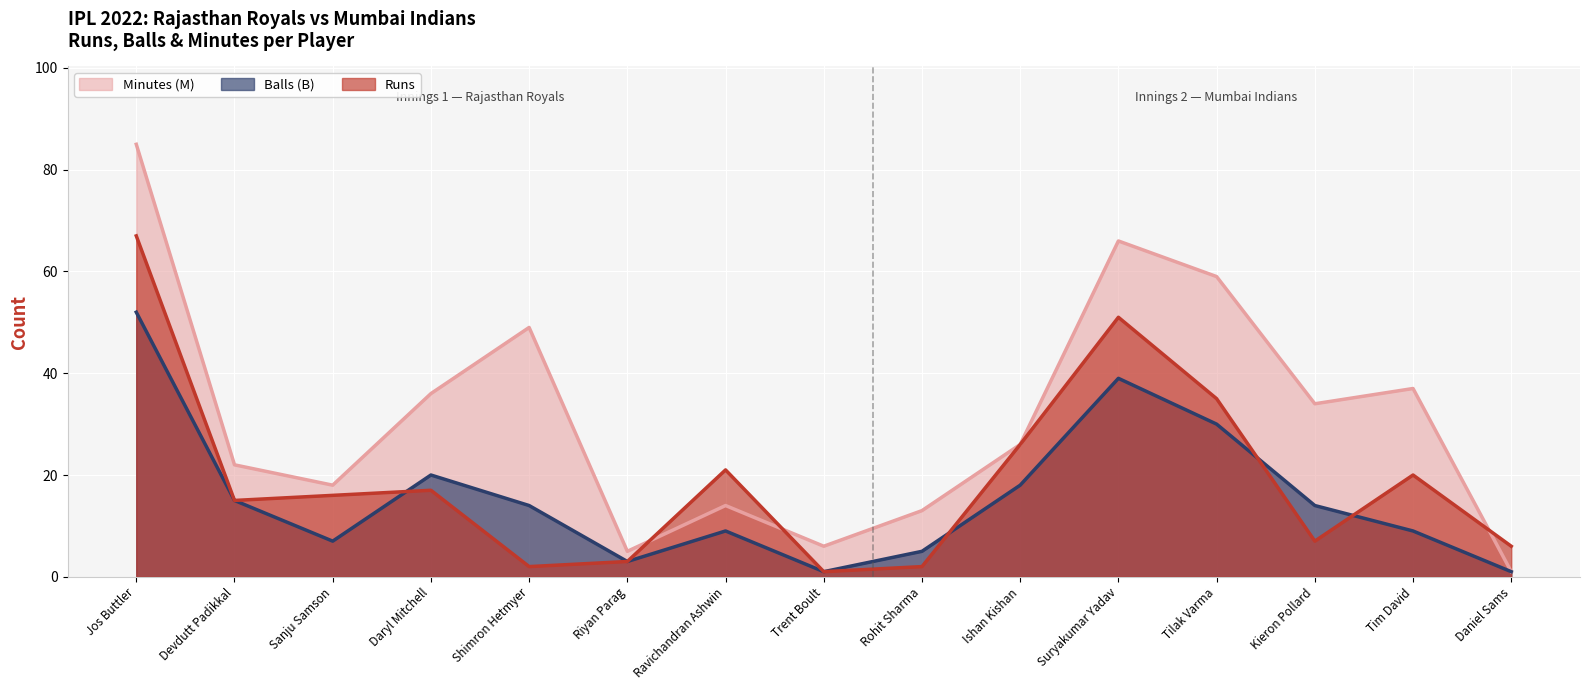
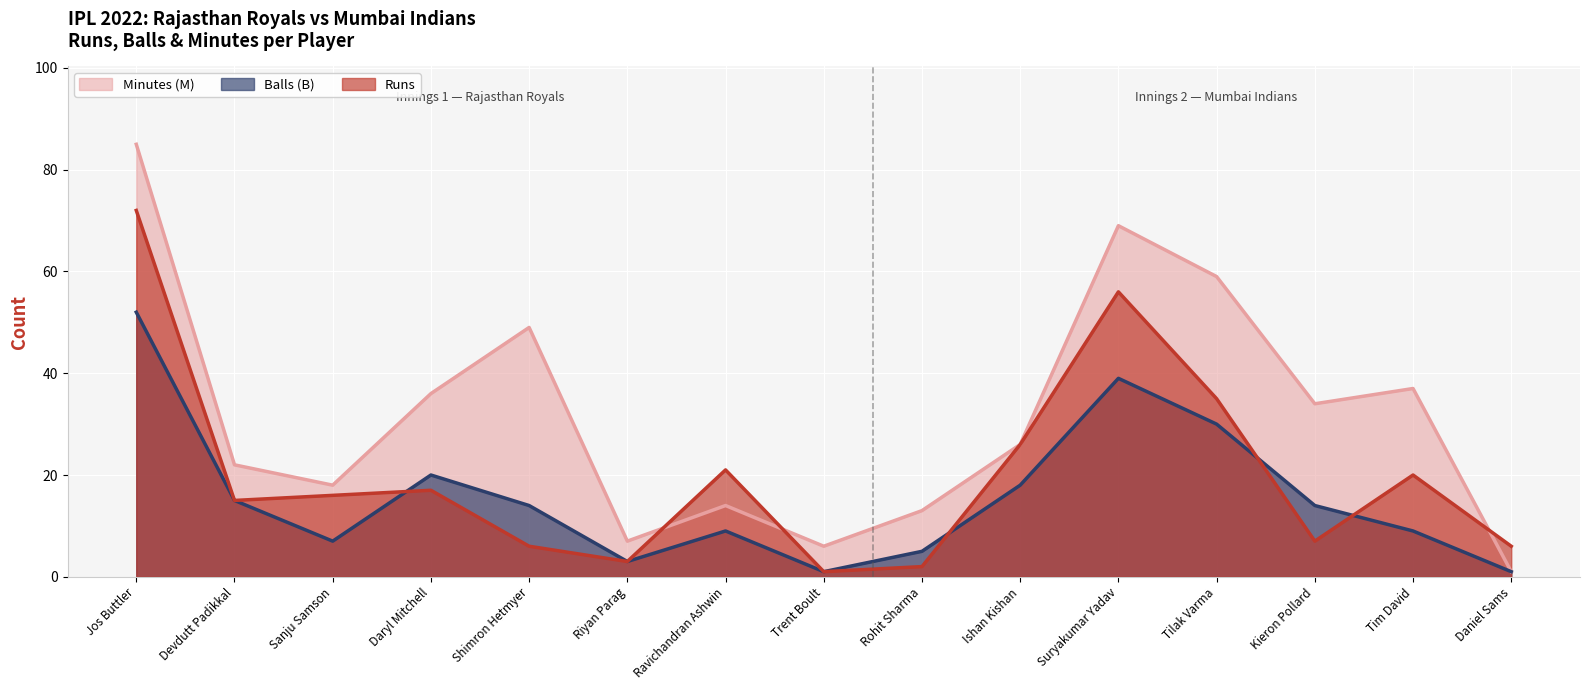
Runs, Jos Buttler: 67 -> 72
Runs, Shimron Hetmyer: 2 -> 6
Minutes (M), Riyan Parag: 5 -> 7
Minutes (M), Suryakumar Yadav: 66 -> 69
Runs, Suryakumar Yadav: 51 -> 56
